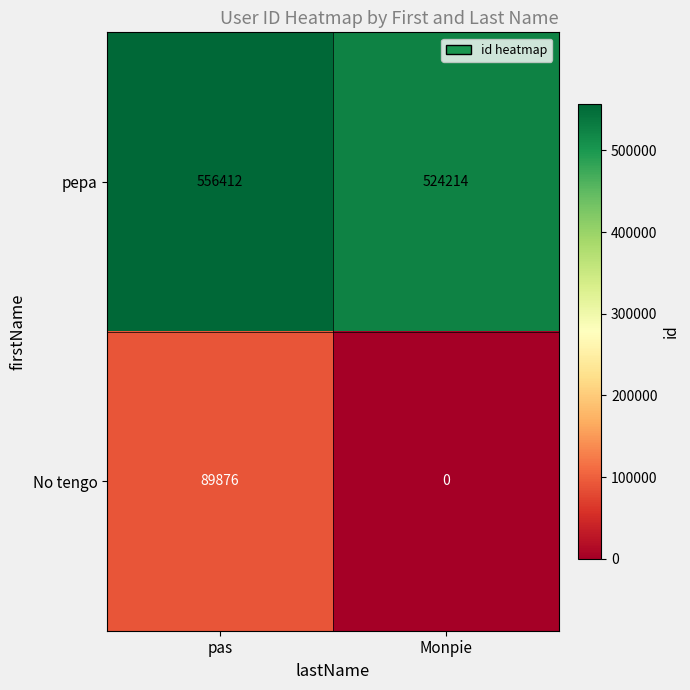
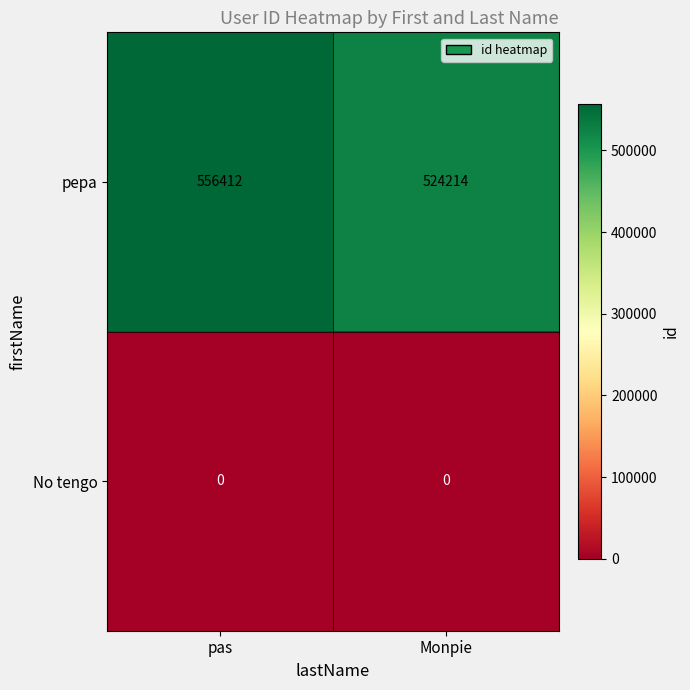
No tengo, pas: 89876 -> 0
